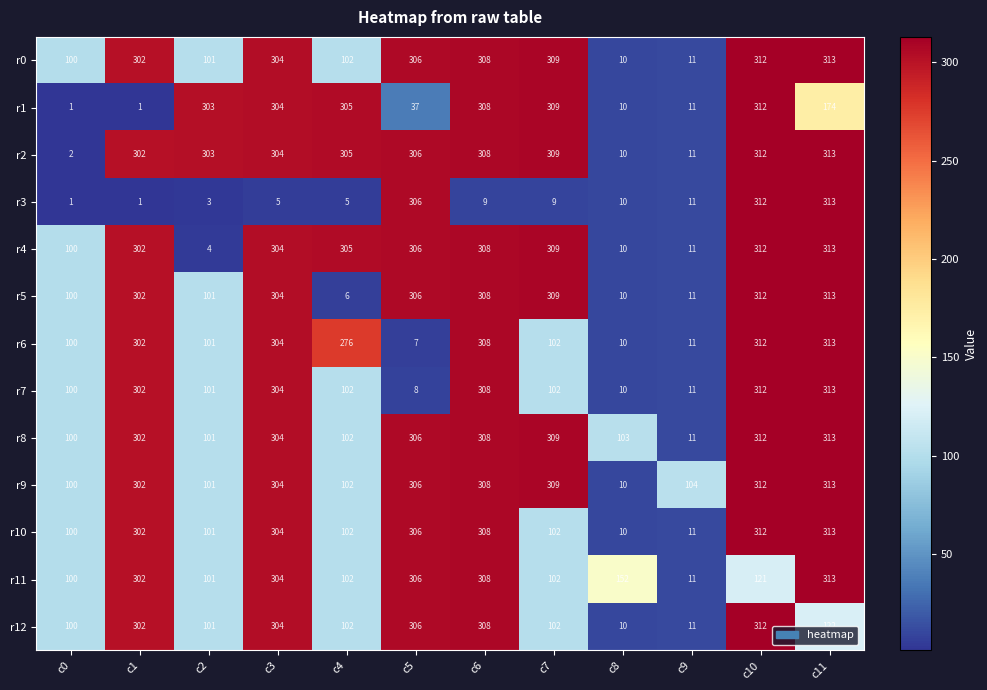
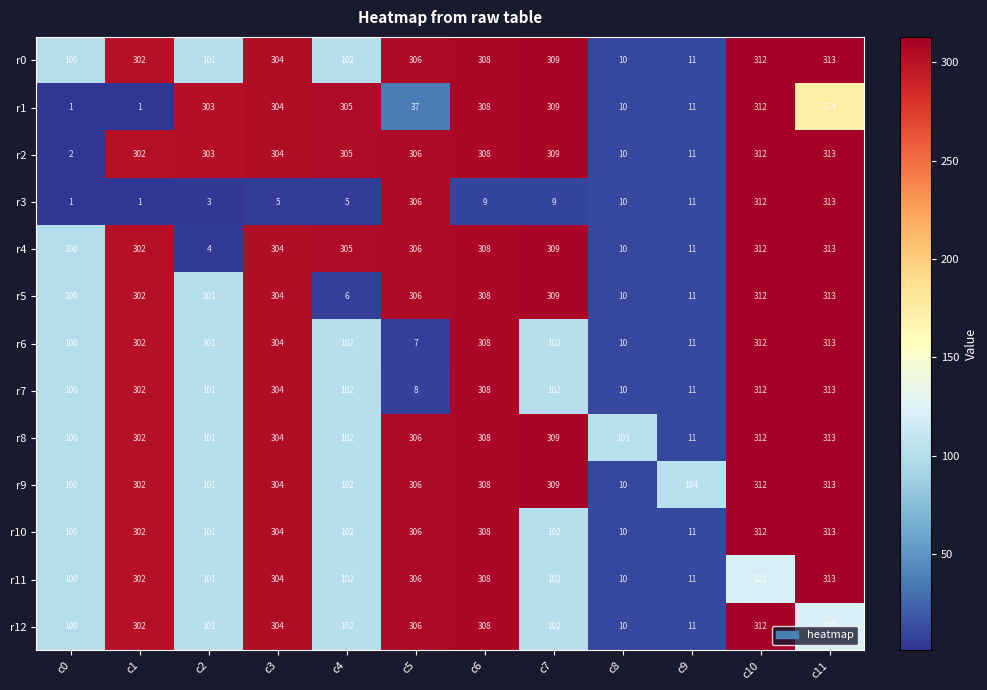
r6, c4: 276 -> 102
r11, c8: 152 -> 10
